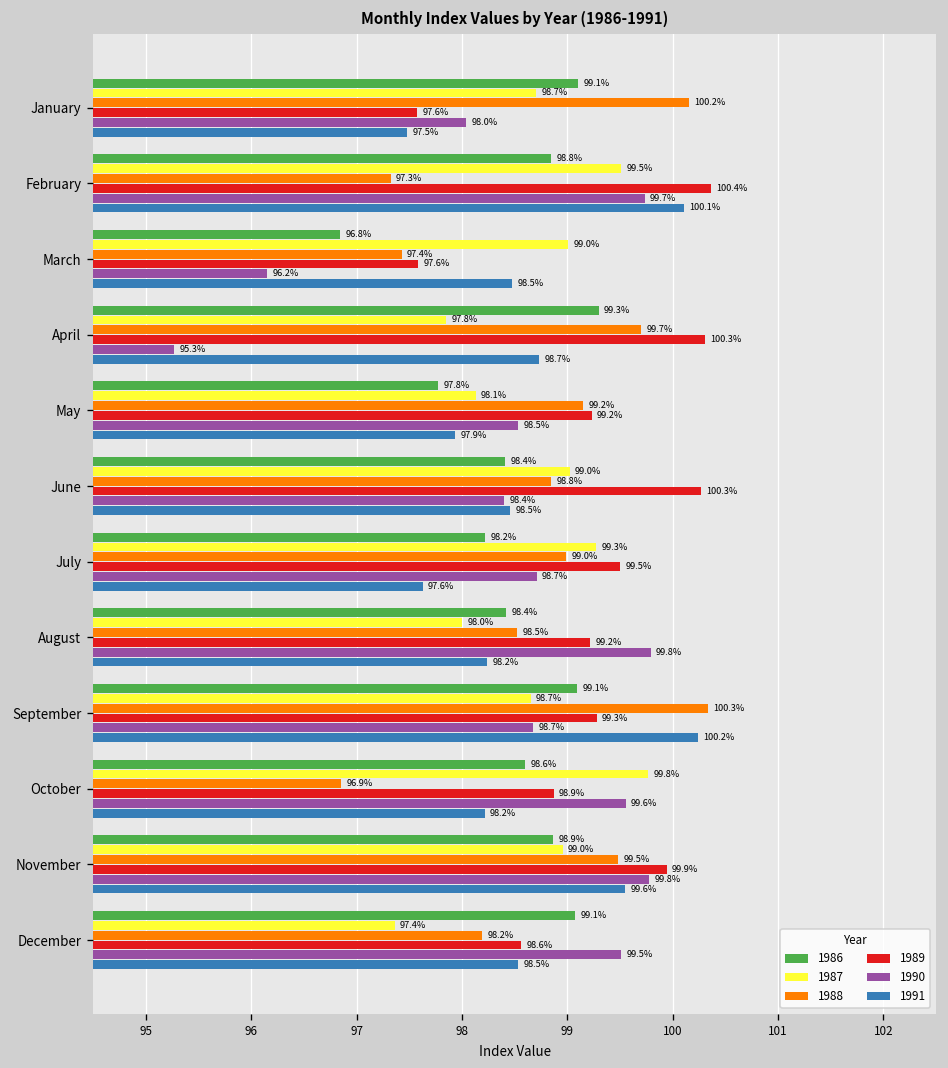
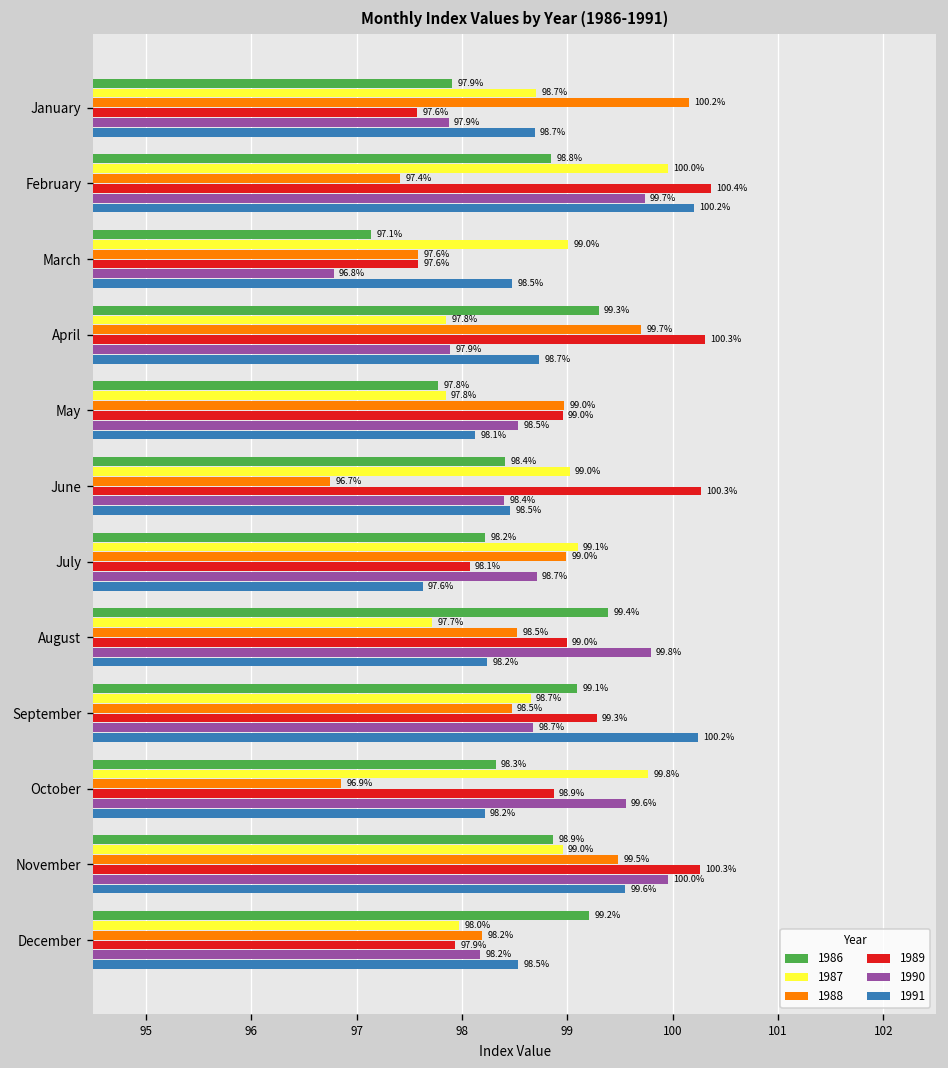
1986, January: 99.1% -> 97.9%
1990, January: 98.0% -> 97.9%
1991, January: 97.5% -> 98.7%
1987, February: 99.5% -> 100.0%
1988, February: 97.3% -> 97.4%
1991, February: 100.1% -> 100.2%
1986, March: 96.8% -> 97.1%
1988, March: 97.4% -> 97.6%
1990, March: 96.2% -> 96.8%
1990, April: 95.3% -> 97.9%
1987, May: 98.1% -> 97.8%
1988, May: 99.2% -> 99.0%
1989, May: 99.2% -> 99.0%
1991, May: 97.9% -> 98.1%
1988, June: 98.8% -> 96.7%
1987, July: 99.3% -> 99.1%
1989, July: 99.5% -> 98.1%
1986, August: 98.4% -> 99.4%
1987, August: 98.0% -> 97.7%
1989, August: 99.2% -> 99.0%
1988, September: 100.3% -> 98.5%
1986, October: 98.6% -> 98.3%
1989, November: 99.9% -> 100.3%
1990, November: 99.8% -> 100.0%
1986, December: 99.1% -> 99.2%
1987, December: 97.4% -> 98.0%
1989, December: 98.6% -> 97.9%
1990, December: 99.5% -> 98.2%
